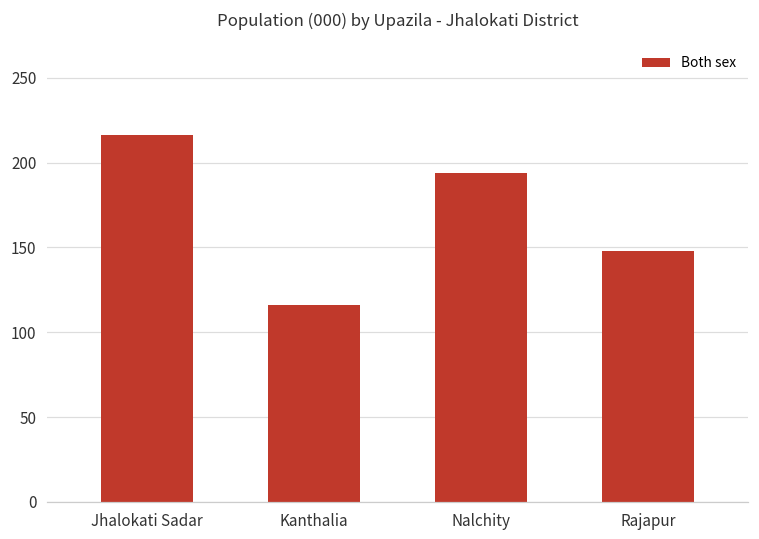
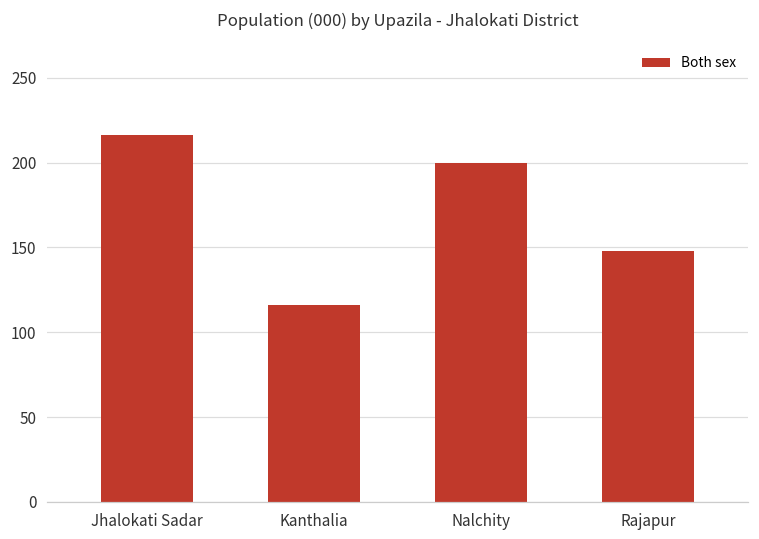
Nalchity: 194 -> 200
